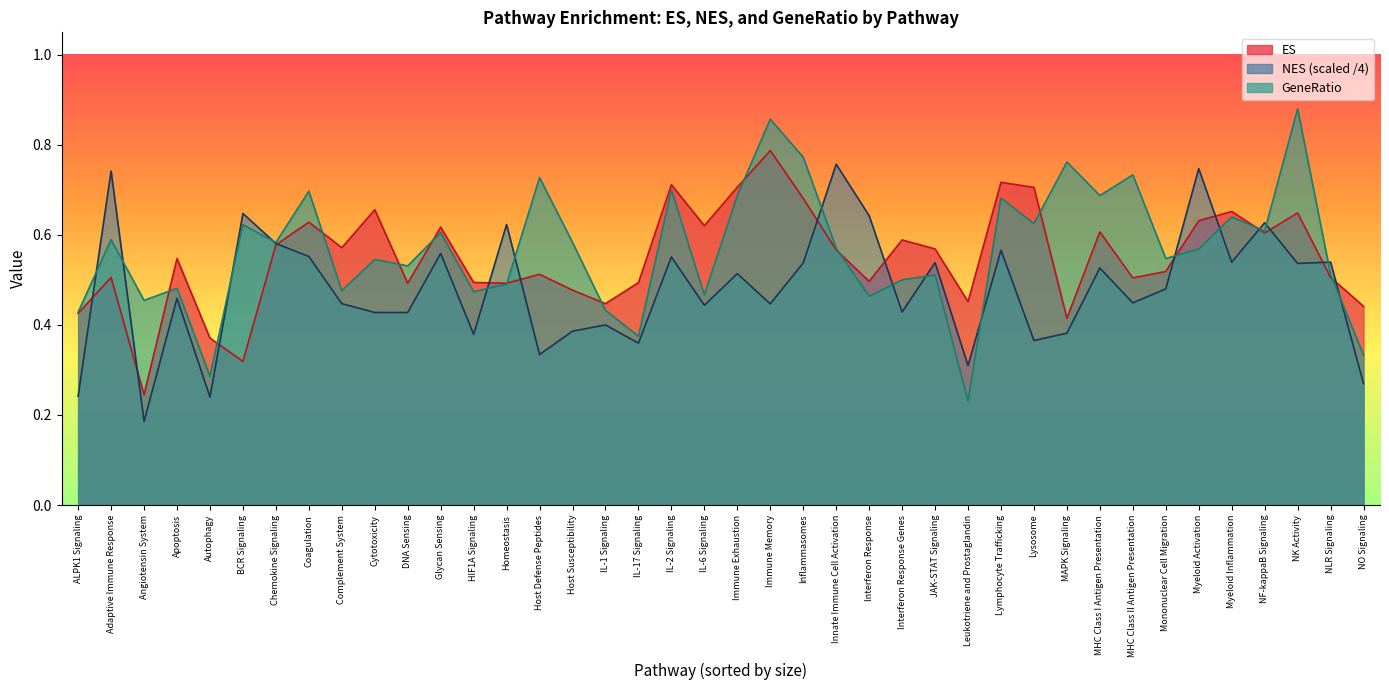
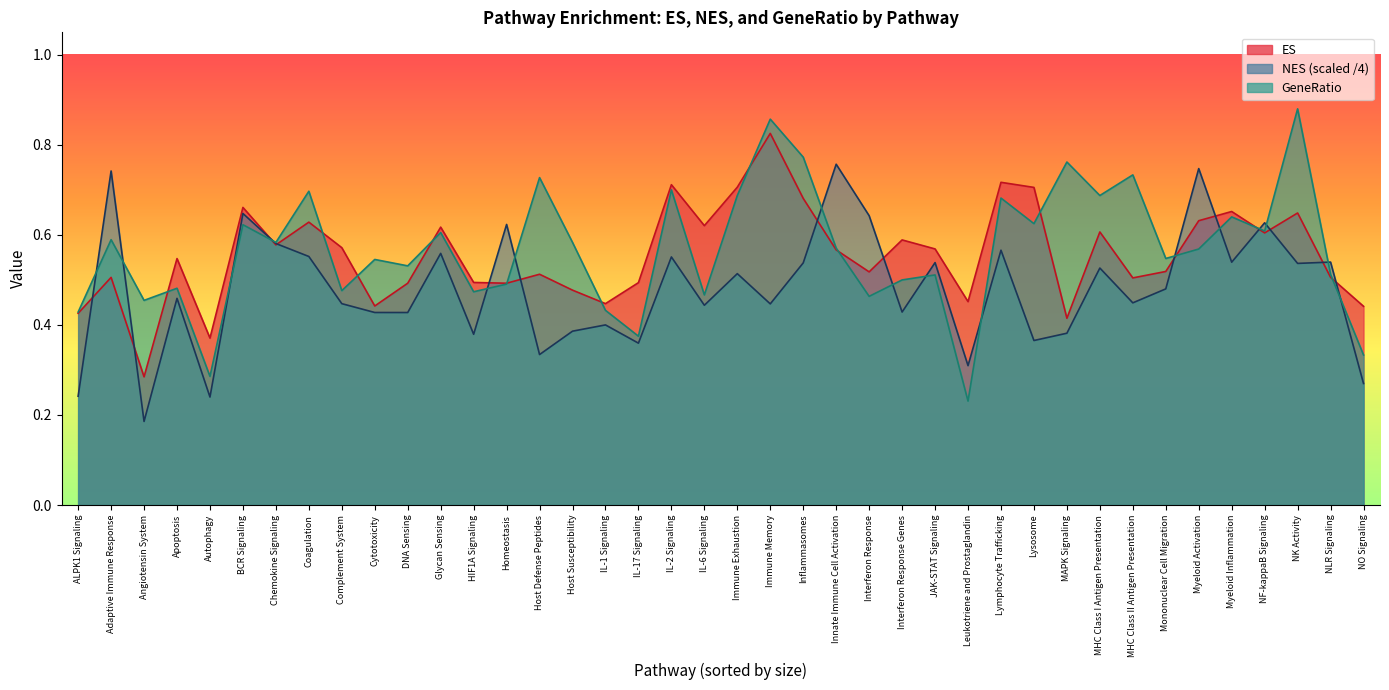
ES, Angiotensin System: 0.25 -> 0.28
ES, BCR Signaling: 0.32 -> 0.66
ES, Cytotoxicity: 0.66 -> 0.44
ES, Immune Memory: 0.79 -> 0.83
ES, Interferon Response: 0.50 -> 0.52
